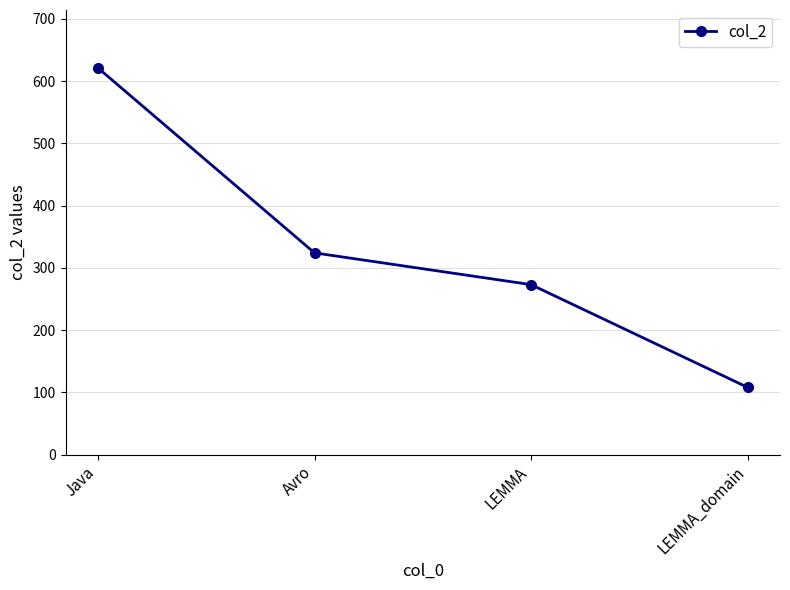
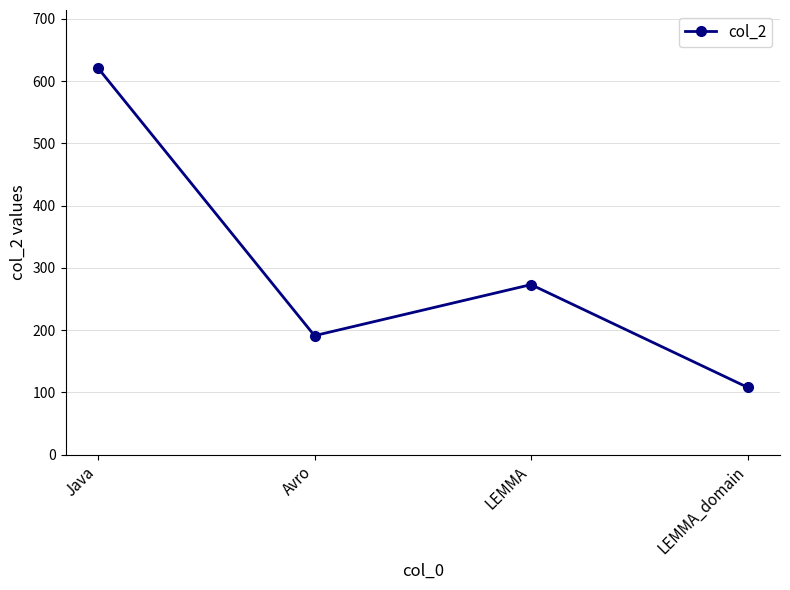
Avro: 320 -> 190
